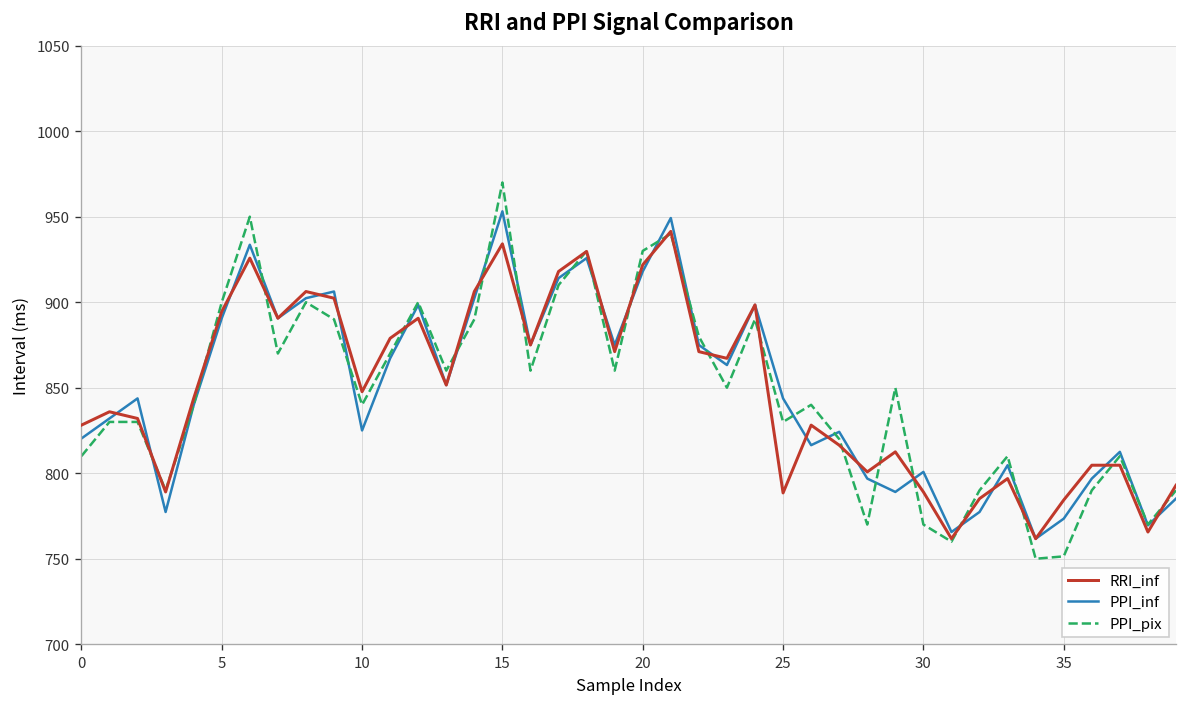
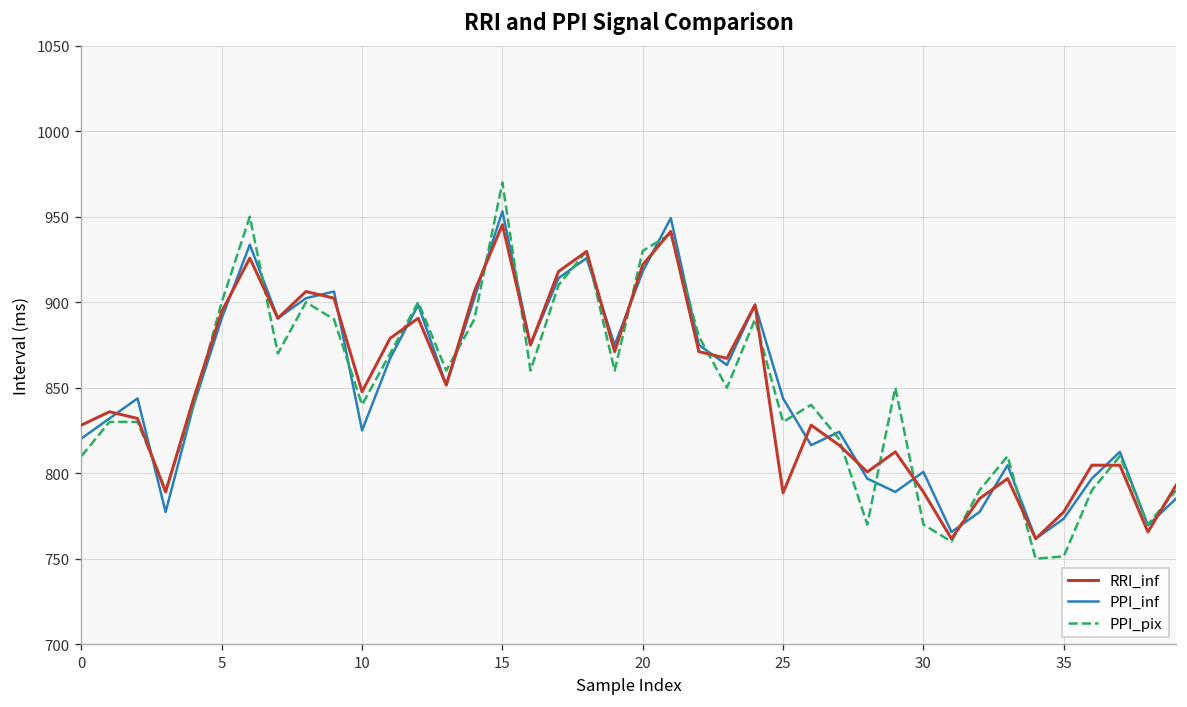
RRI_inf, 15: 934 -> 945
RRI_inf, 35: 784 -> 777
